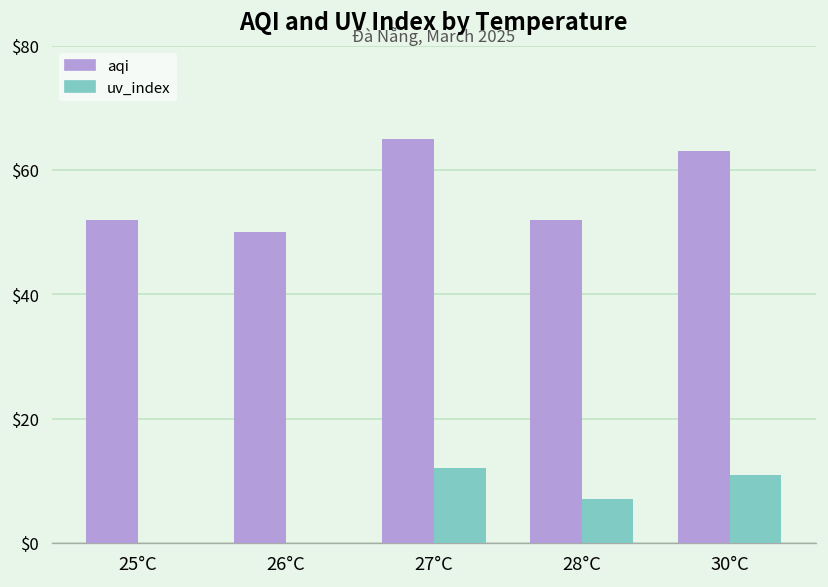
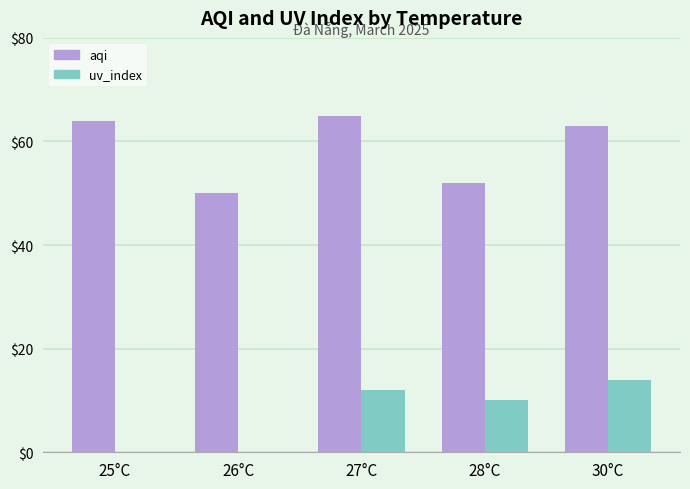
aqi, 25°C: $52 -> $64
uv_index, 28°C: $7 -> $10
uv_index, 30°C: $11 -> $14
